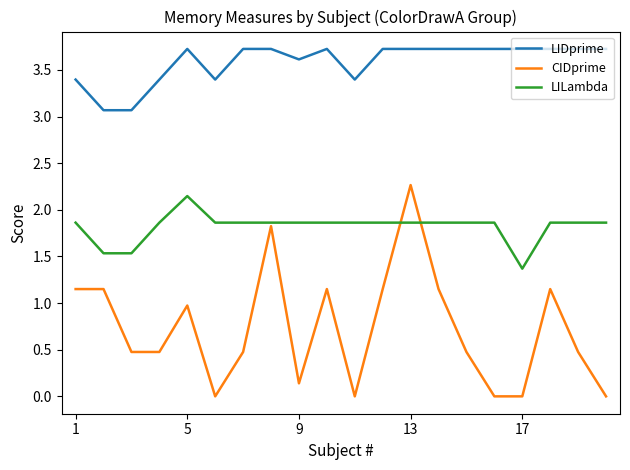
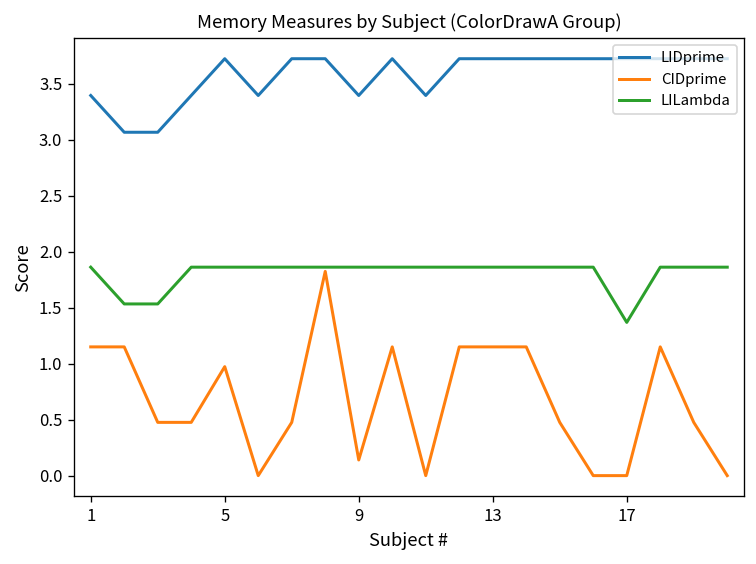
LILambda, 5: 2.1 -> 1.9
LIDprime, 9: 3.6 -> 3.4
CIDprime, 13: 2.3 -> 1.2
